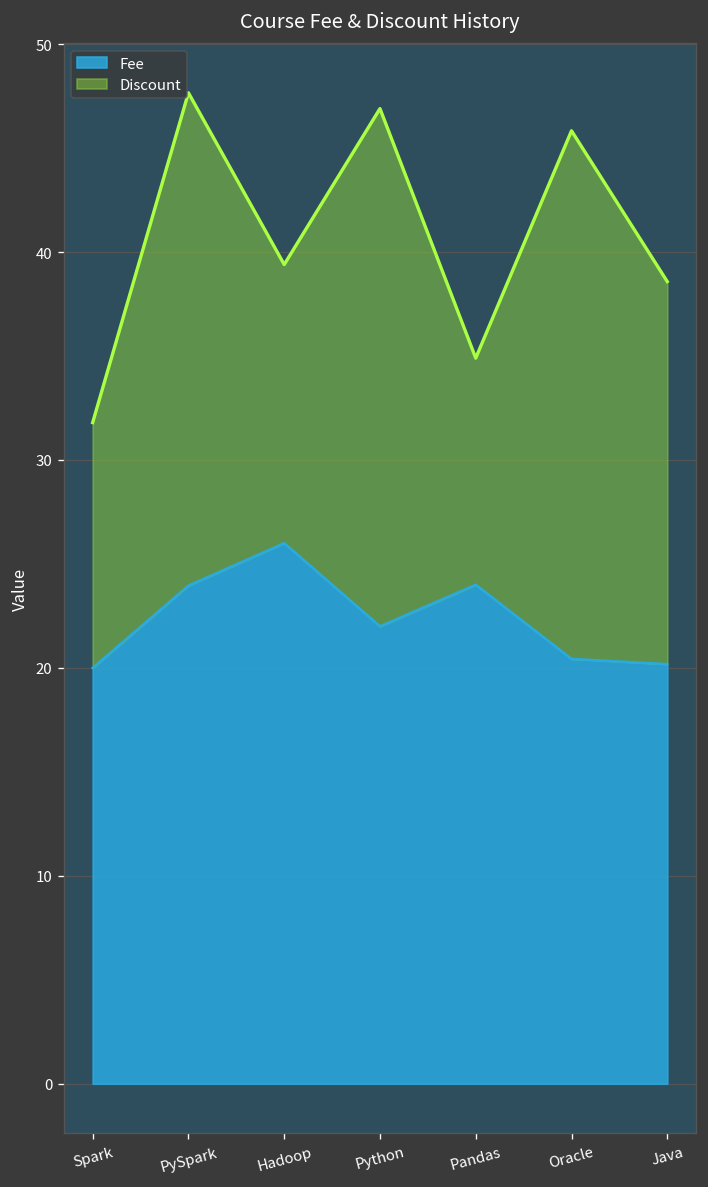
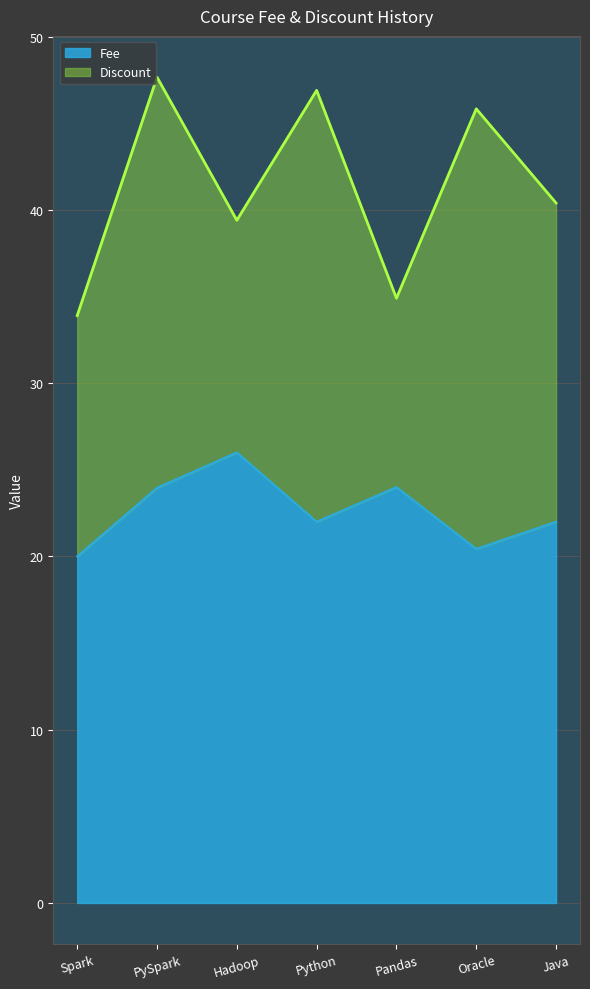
Discount, Spark: 11.8 -> 13.9
Fee, Java: 20.2 -> 22.0
